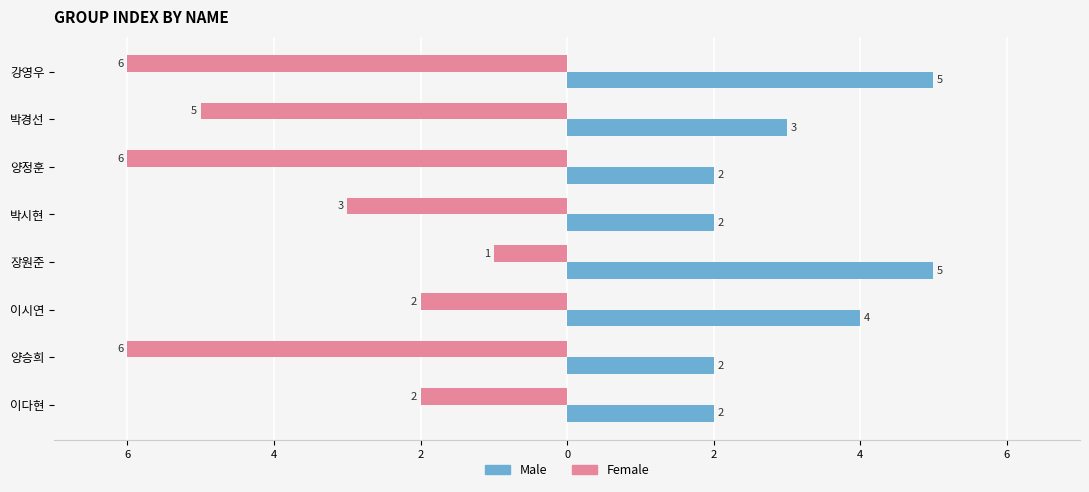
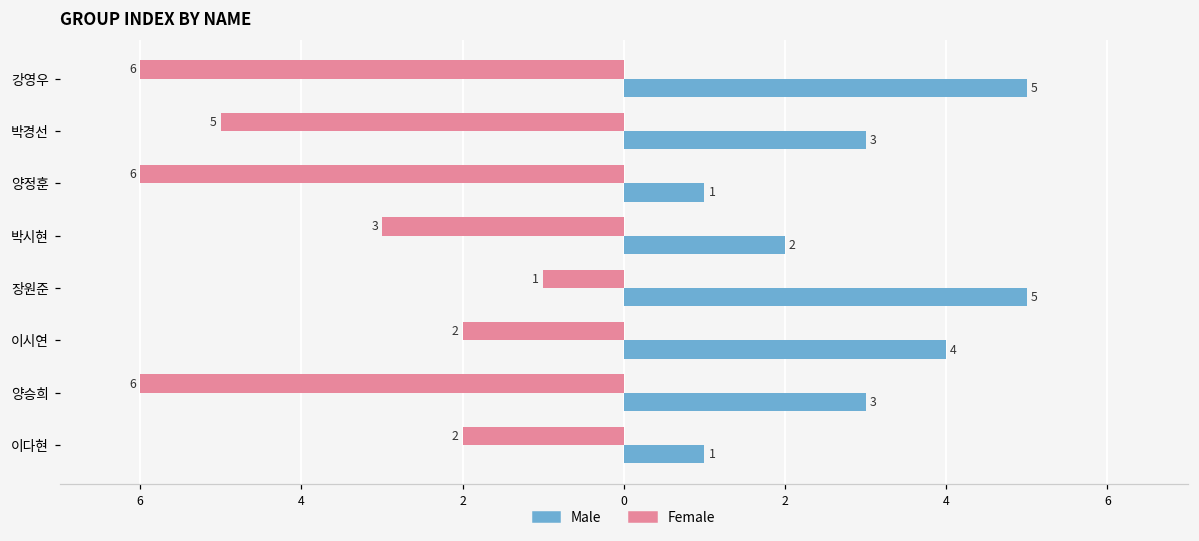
Male, 양정훈: 2 -> 1
Male, 양승희: 2 -> 3
Male, 이다현: 2 -> 1
